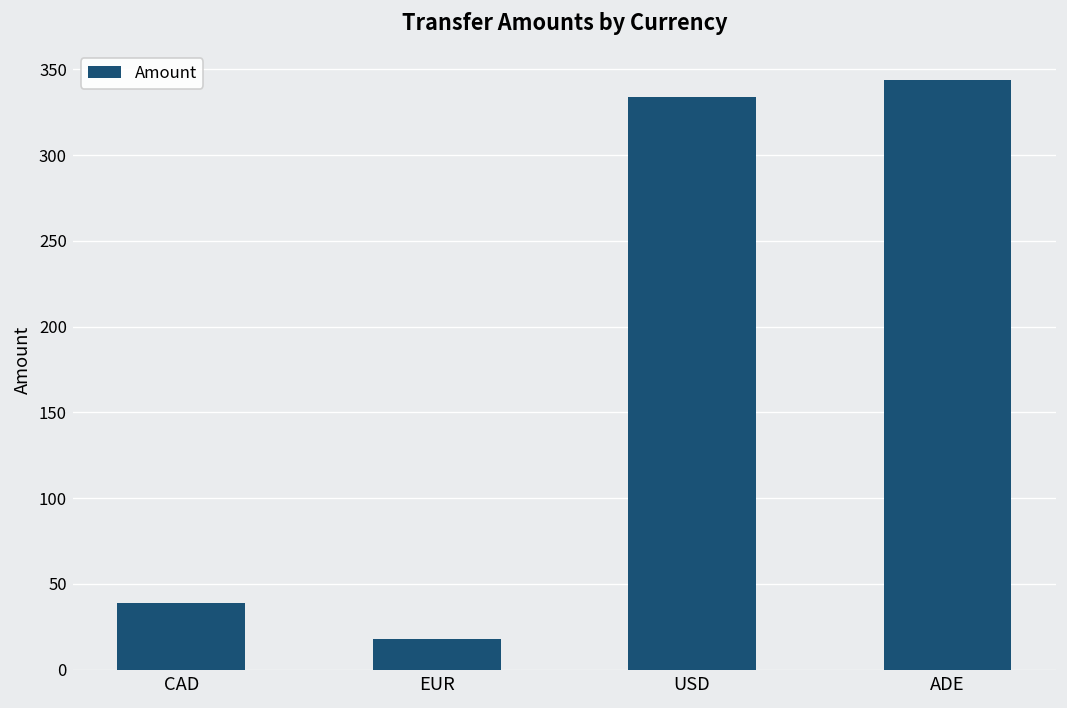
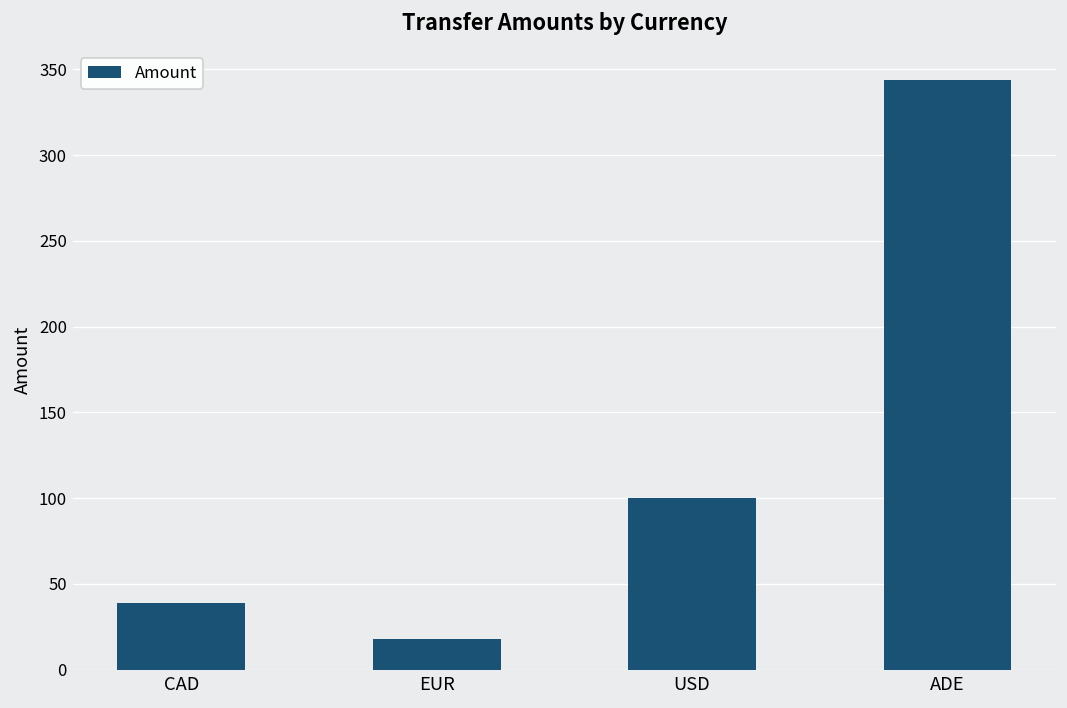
USD: 334 -> 100
